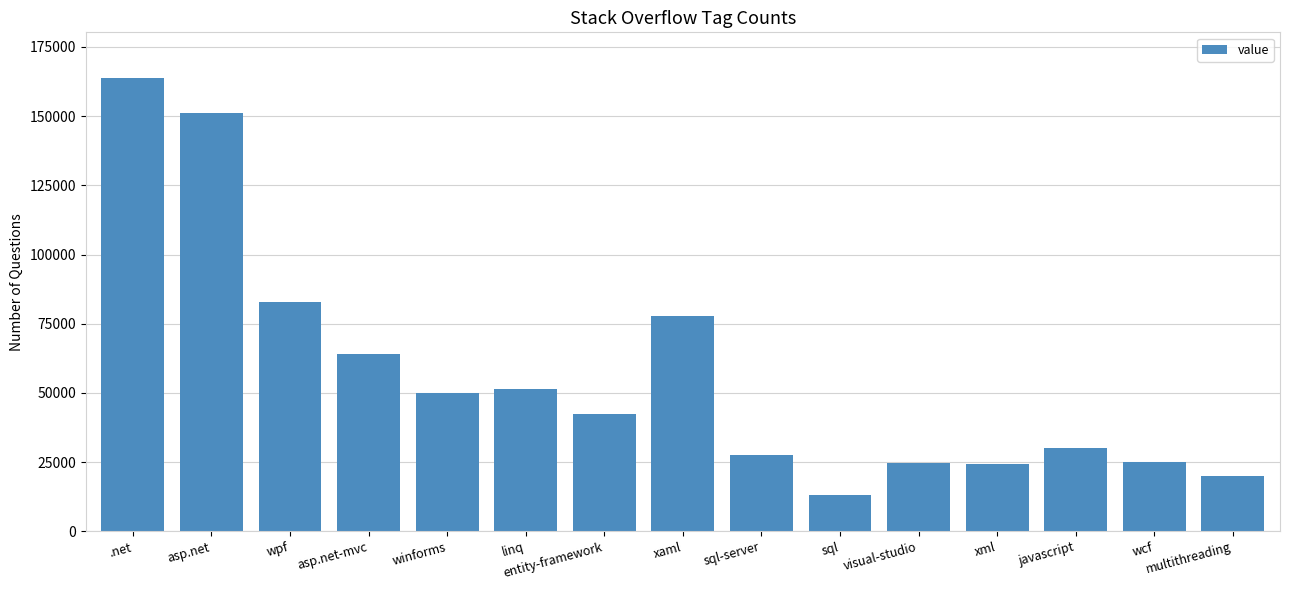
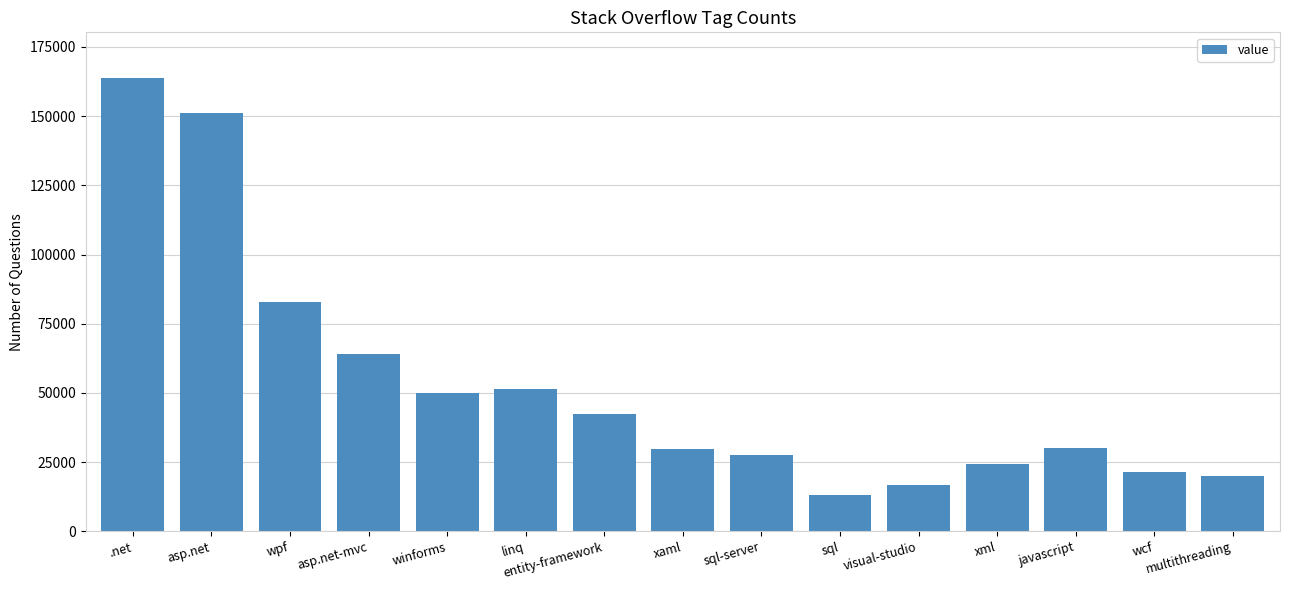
xaml: 78000 -> 30000
visual-studio: 25000 -> 17000
wcf: 25000 -> 21000
